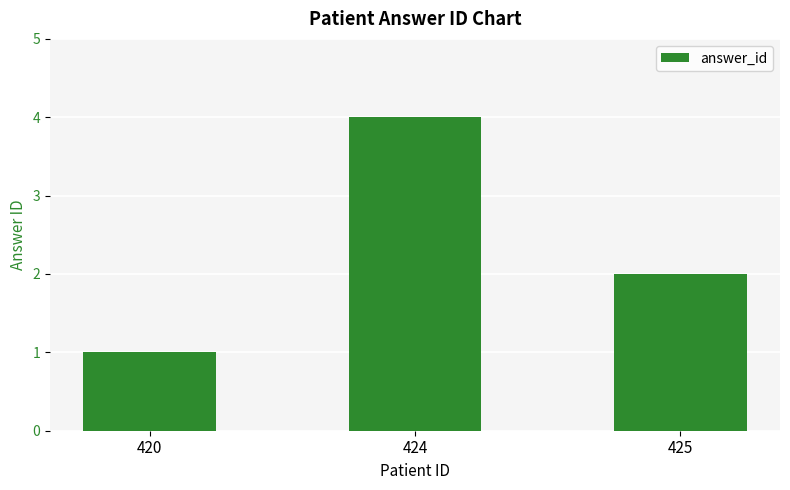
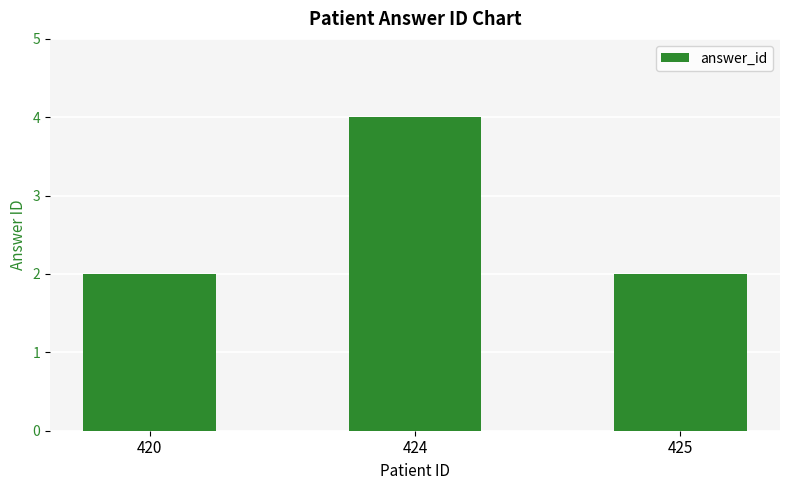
420: 1 -> 2
